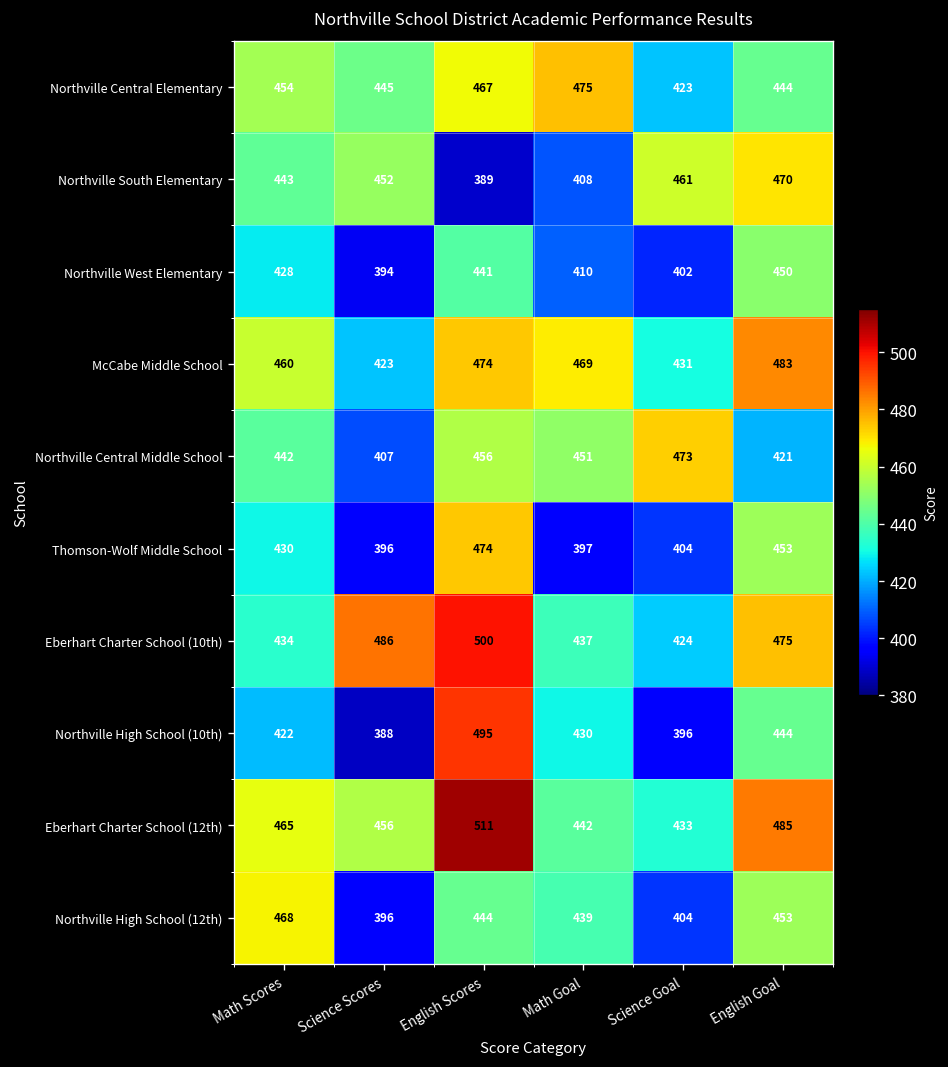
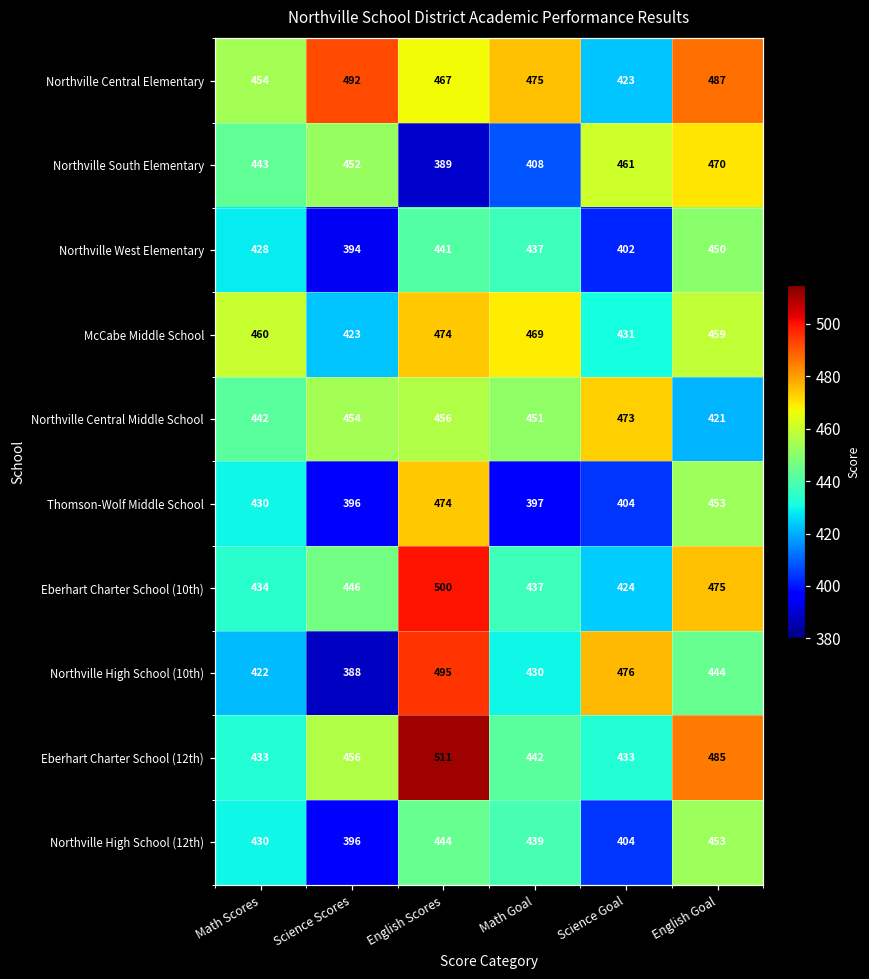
Northville Central Elementary, Science Scores: 445 -> 492
Northville Central Elementary, English Goal: 444 -> 487
Northville West Elementary, Math Goal: 410 -> 437
McCabe Middle School, English Goal: 483 -> 459
Northville Central Middle School, Science Scores: 407 -> 454
Eberhart Charter School (10th), Science Scores: 486 -> 446
Northville High School (10th), Science Goal: 396 -> 476
Eberhart Charter School (12th), Math Scores: 465 -> 433
Northville High School (12th), Math Scores: 468 -> 430
